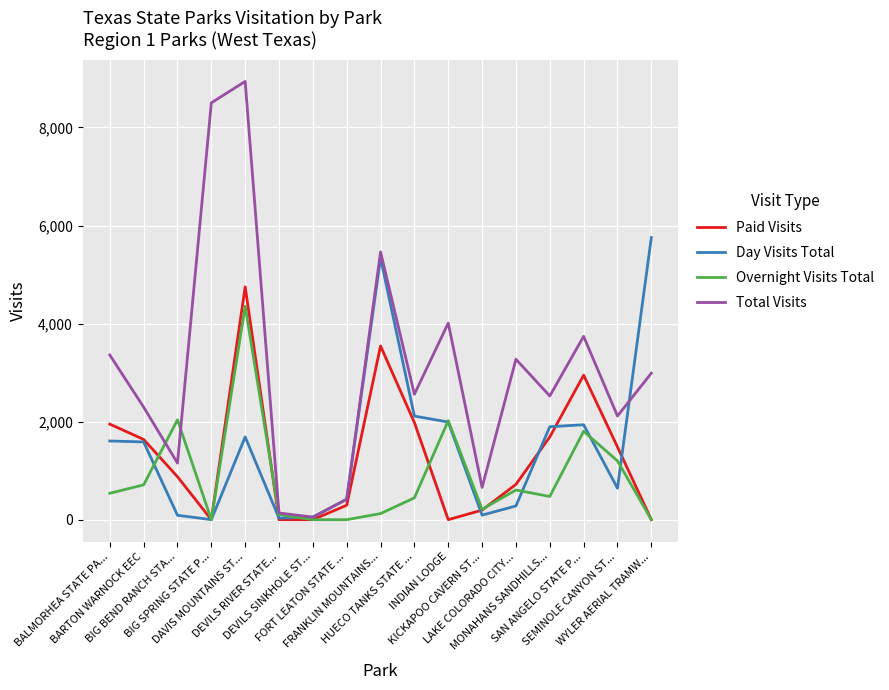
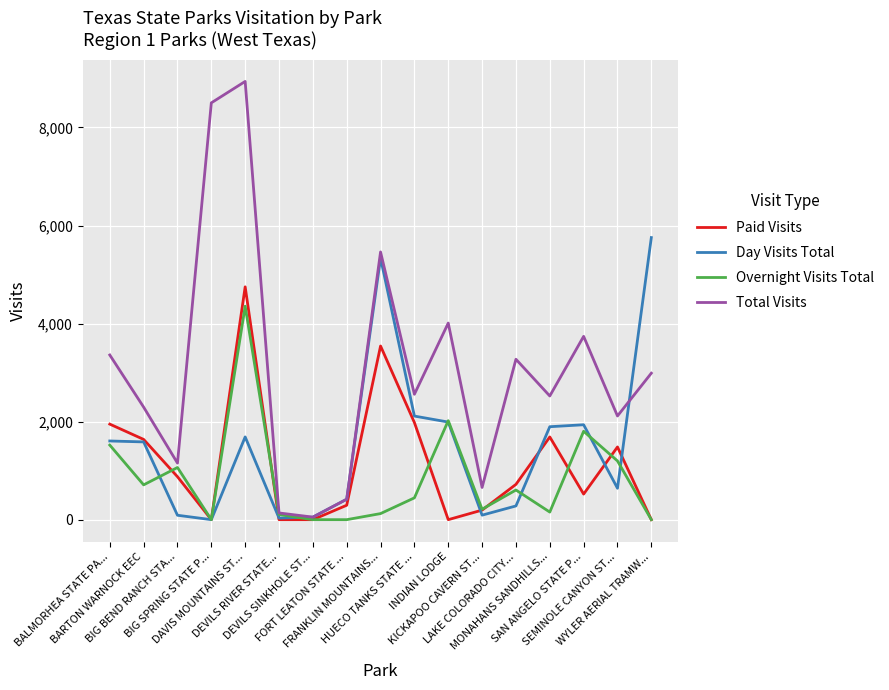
Overnight Visits Total, BALMORHEA STATE PA...: 500 -> 1,500
Overnight Visits Total, BIG BEND RANCH STA...: 2,000 -> 1,100
Overnight Visits Total, MONAHANS SANDHILLS...: 500 -> 200
Paid Visits, SAN ANGELO STATE P...: 2,900 -> 500
